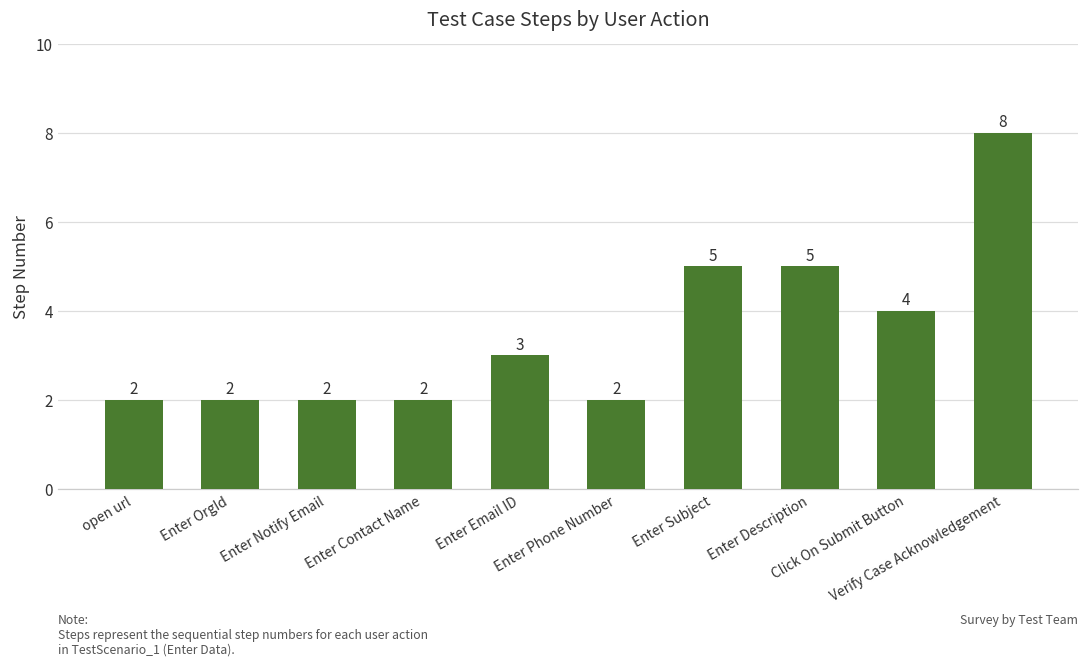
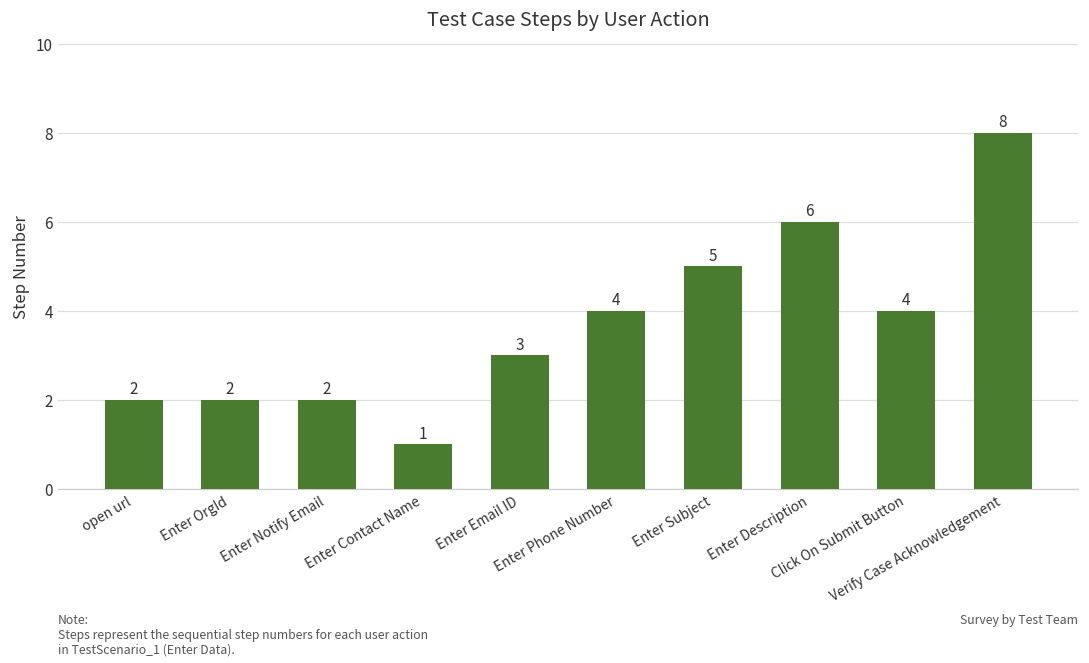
Enter Contact Name: 2 -> 1
Enter Phone Number: 2 -> 4
Enter Description: 5 -> 6
